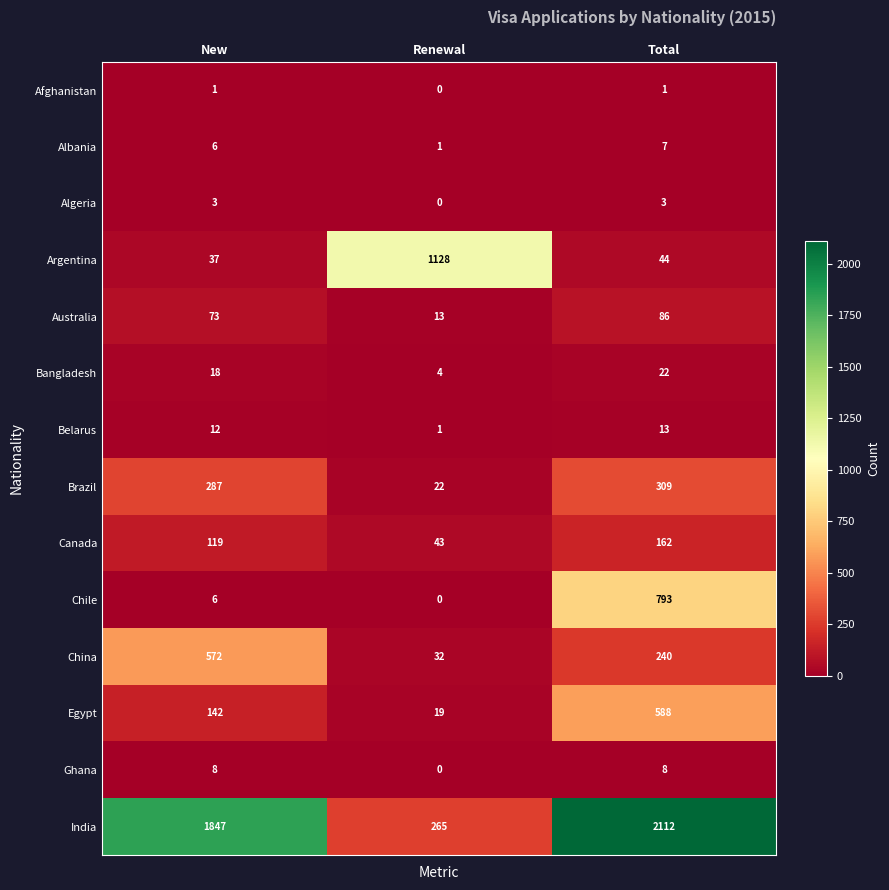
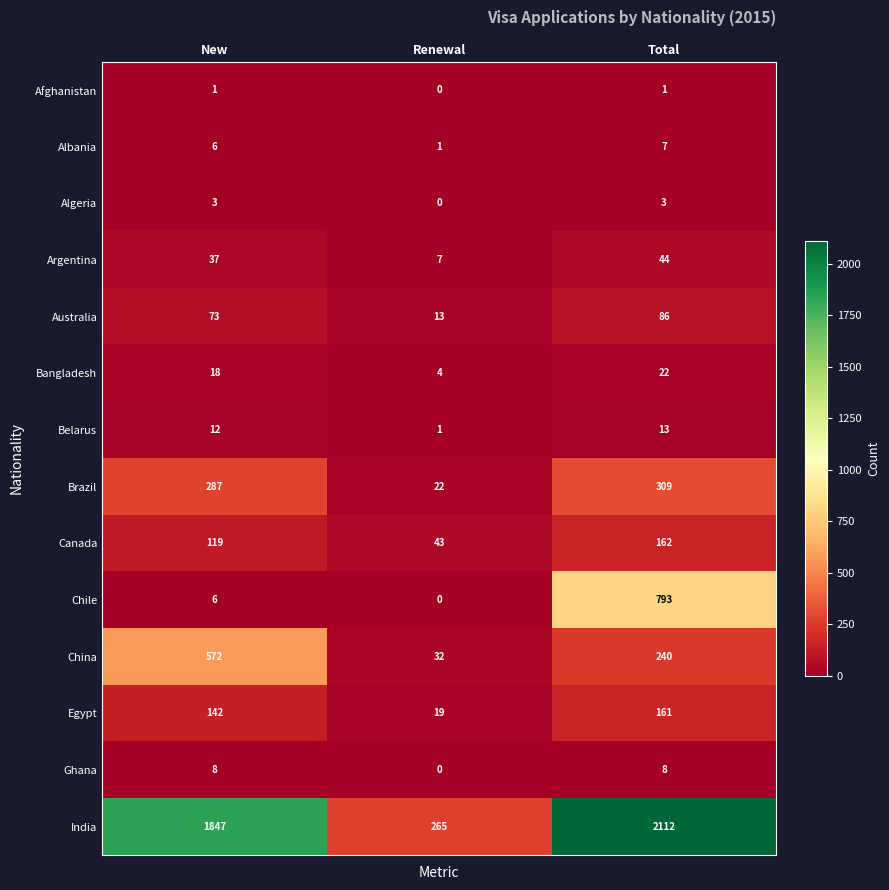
Argentina, Renewal: 1128 -> 7
Egypt, Total: 588 -> 161
